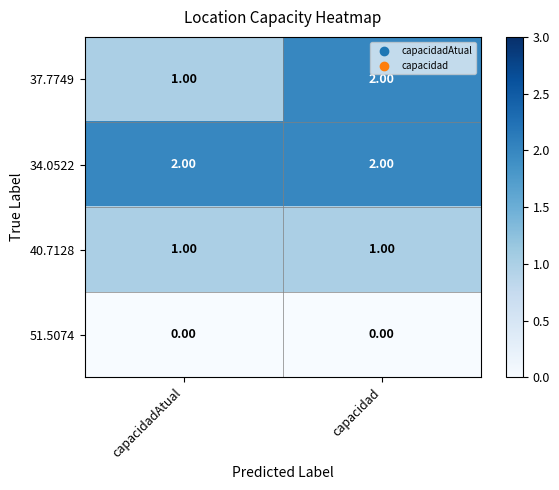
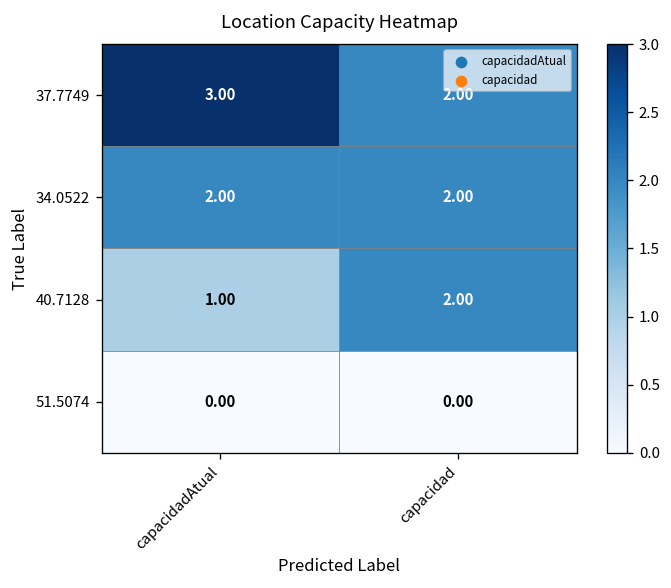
37.7749, capacidadAtual: 1.00 -> 3.00
40.7128, capacidad: 1.00 -> 2.00
